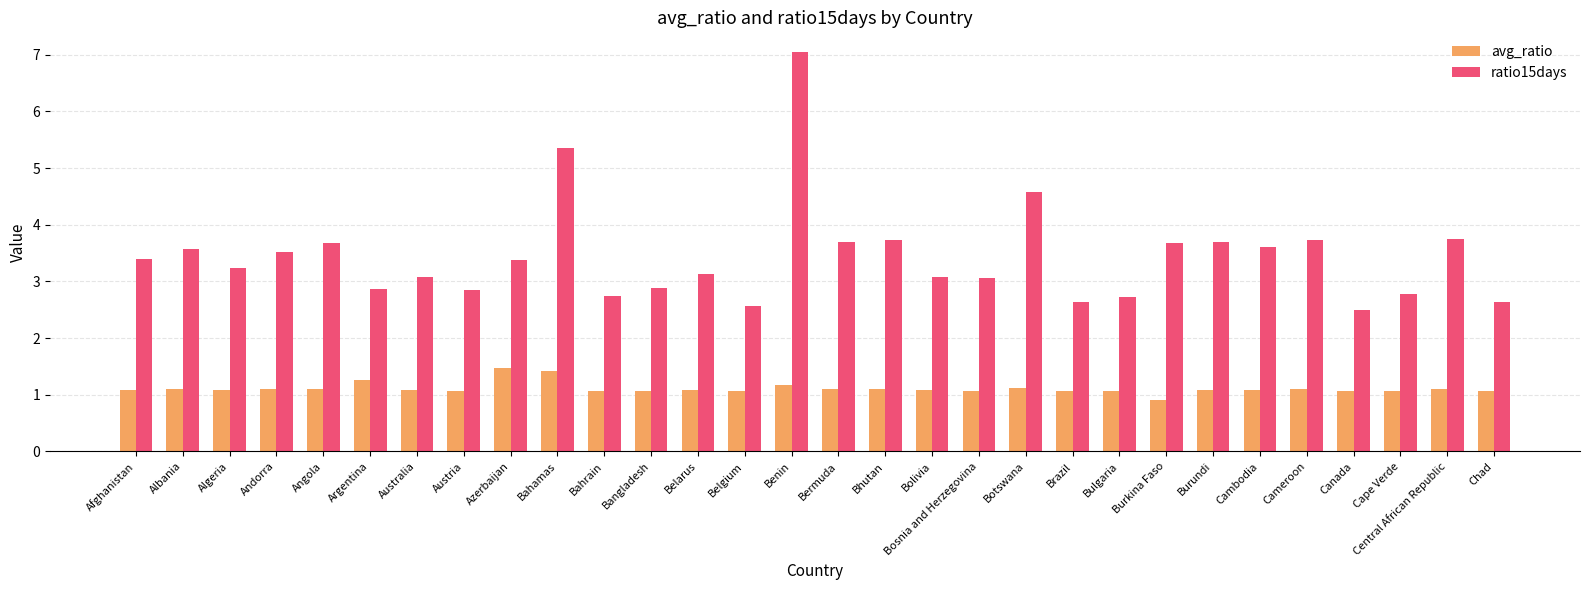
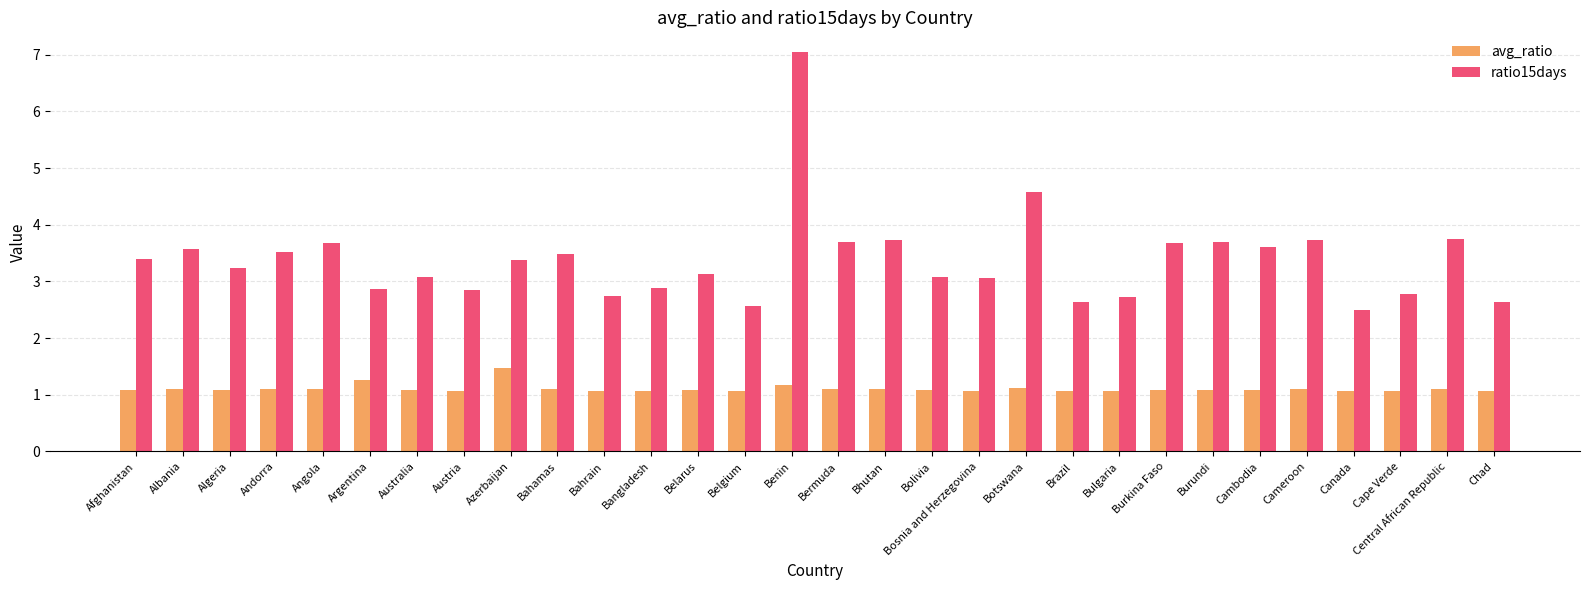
avg_ratio, Bahamas: 1.4 -> 1.1
ratio15days, Bahamas: 5.3 -> 3.5
avg_ratio, Burkina Faso: 0.9 -> 1.1
